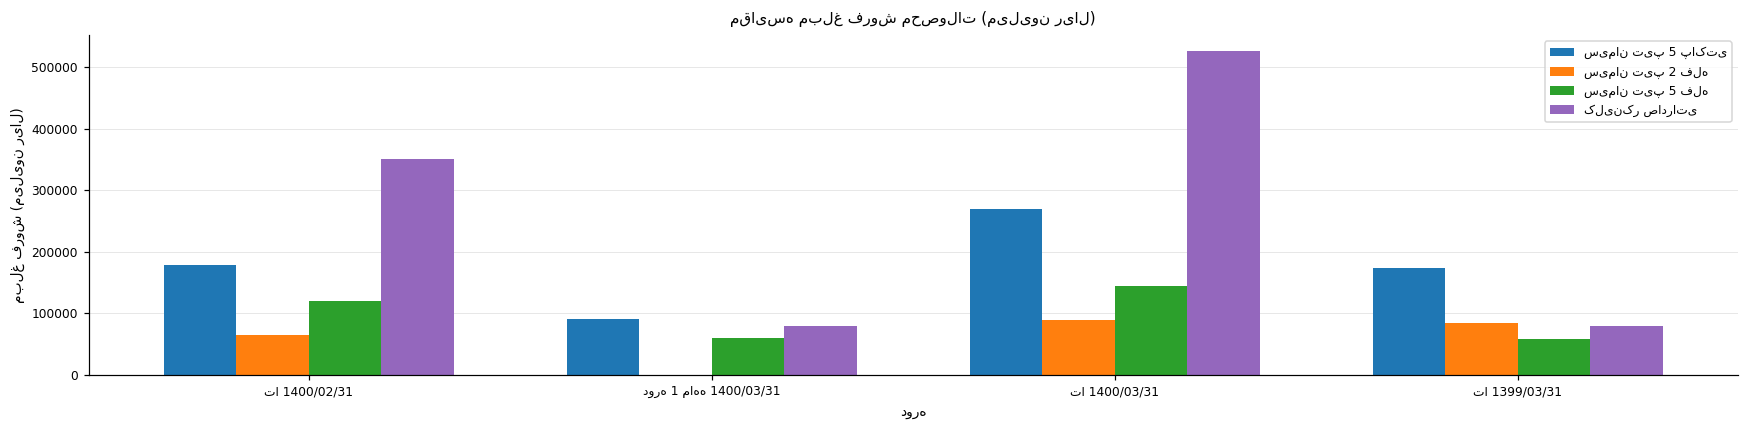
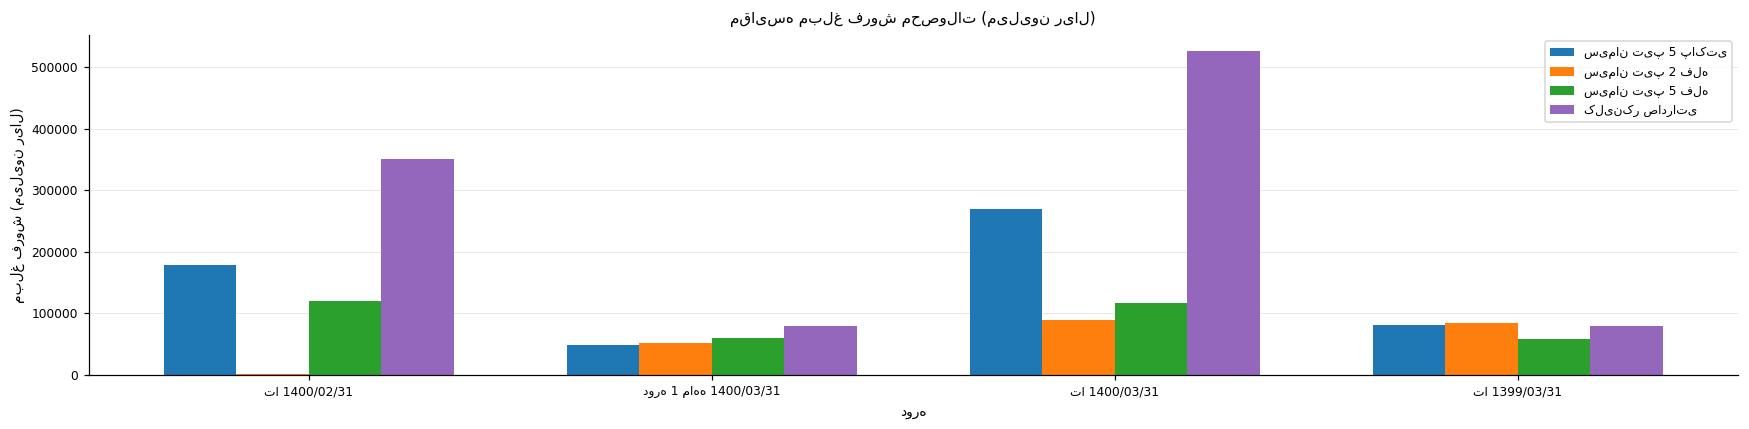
سیمان تیپ 2 فله, تا 1400/02/31: 60000 -> 0
سیمان تیپ 5 پاکتی, دوره 1 ماهه 1400/03/31: 90000 -> 50000
سیمان تیپ 2 فله, دوره 1 ماهه 1400/03/31: 0 -> 50000
سیمان تیپ 5 فله, تا 1400/03/31: 150000 -> 120000
سیمان تیپ 5 پاکتی, تا 1399/03/31: 170000 -> 80000
